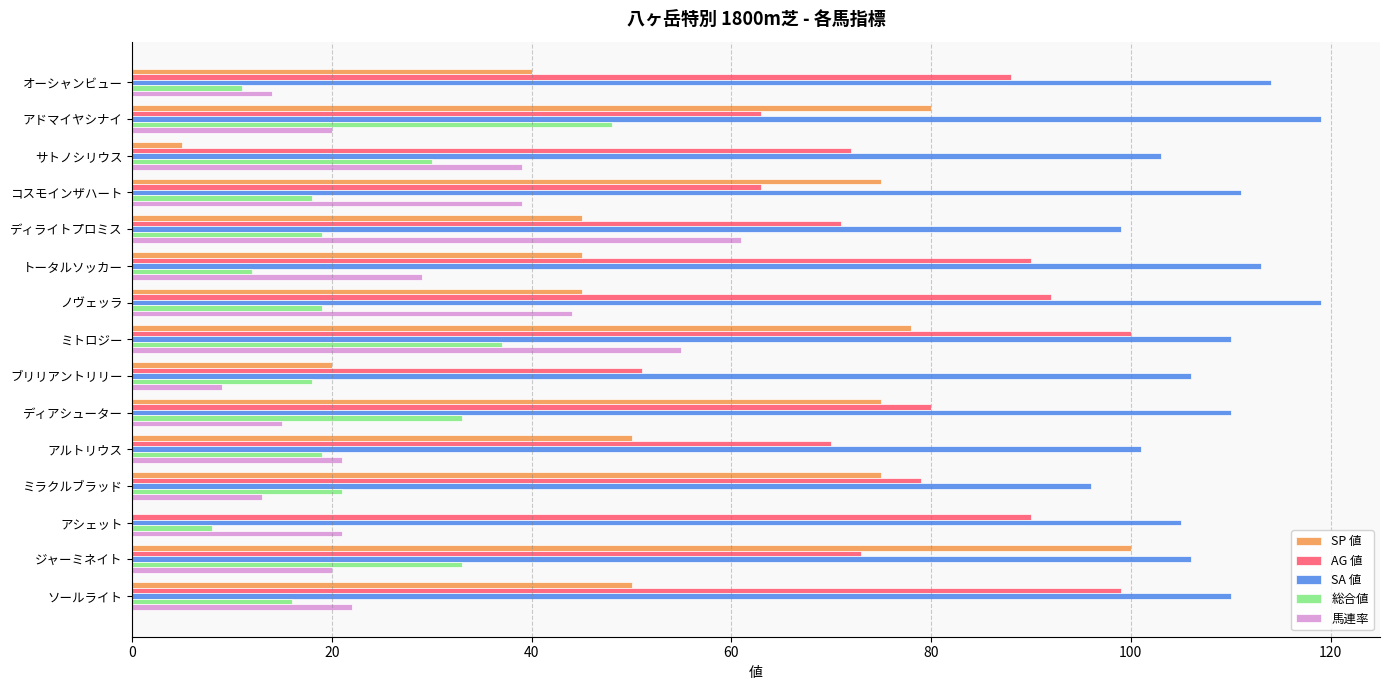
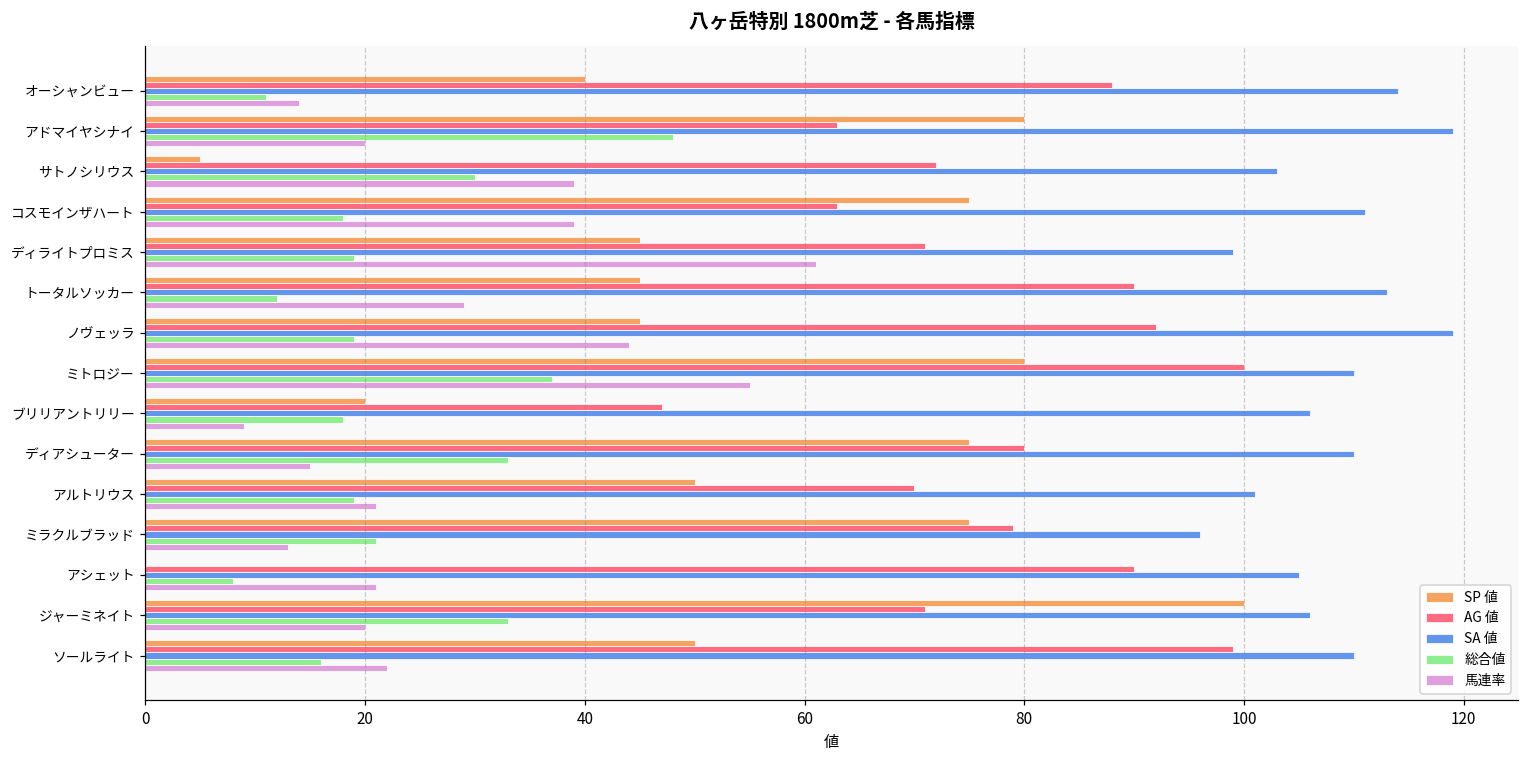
SP 値, ミトロジー: 78 -> 80
AG 値, ブリリアントリリー: 51 -> 47
AG 値, ジャーミネイト: 73 -> 71
